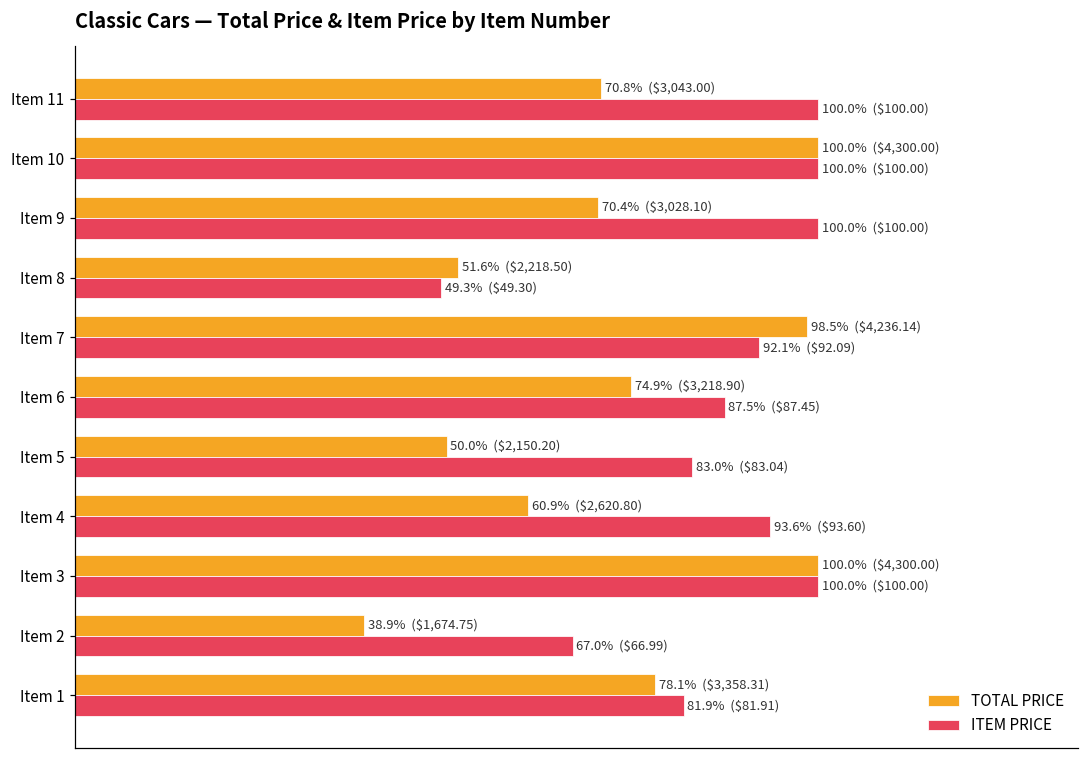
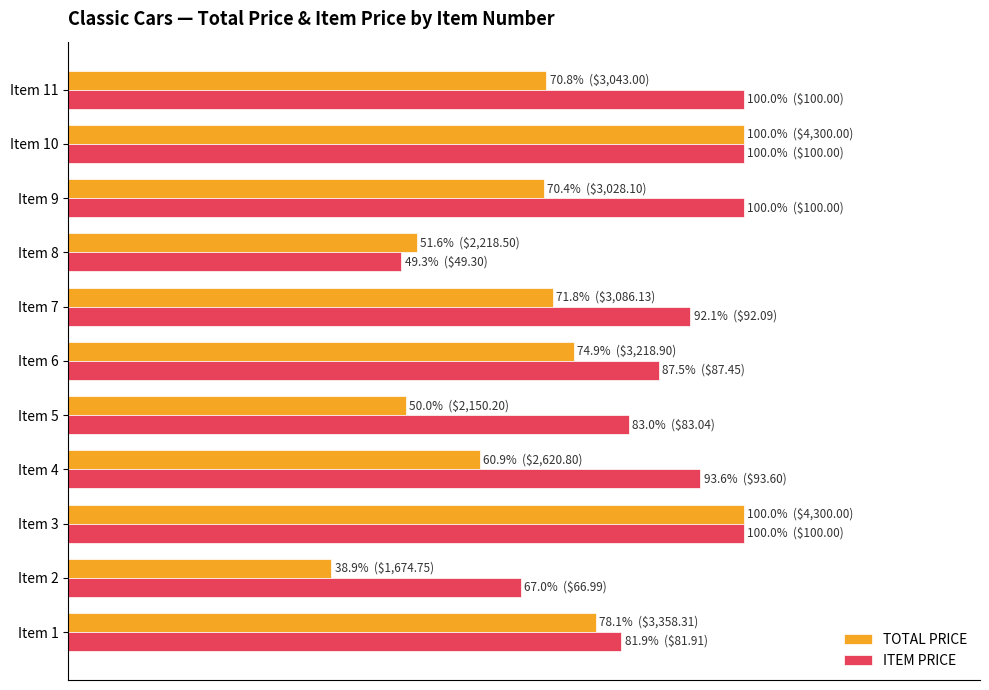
TOTAL PRICE, Item 7: 98.5% ($4,236.14) -> 71.8% ($3,086.13)
